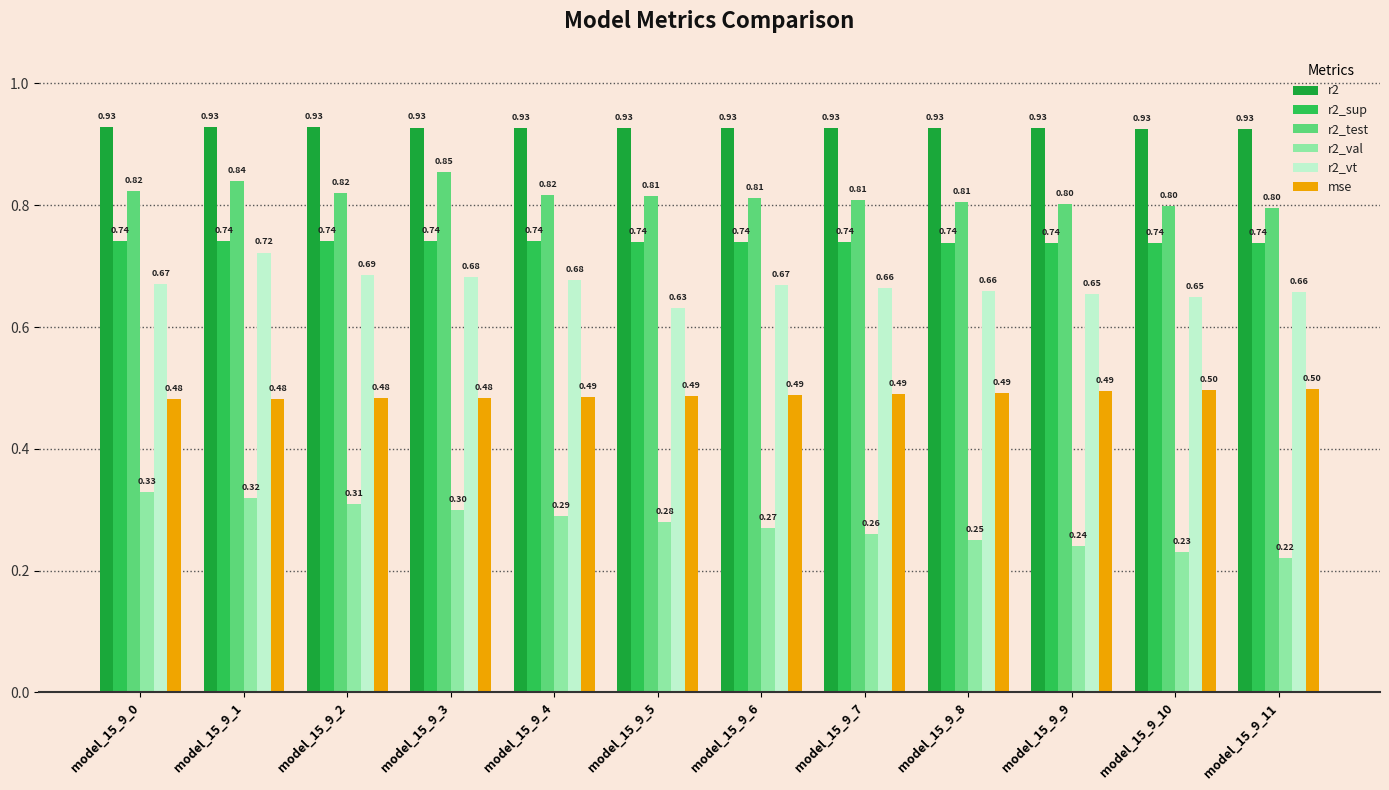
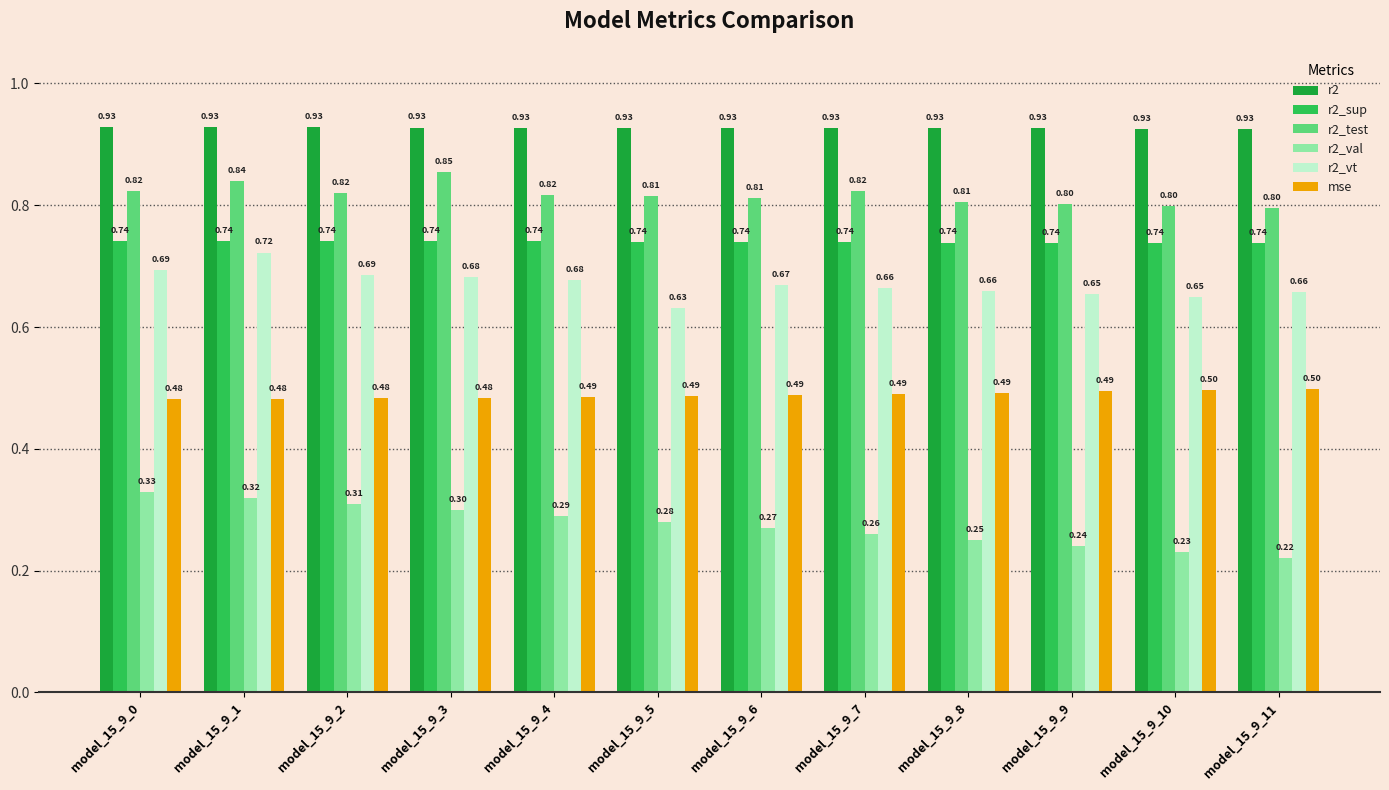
r2_vt, model_15_9_0: 0.67 -> 0.69
r2_test, model_15_9_7: 0.81 -> 0.82
